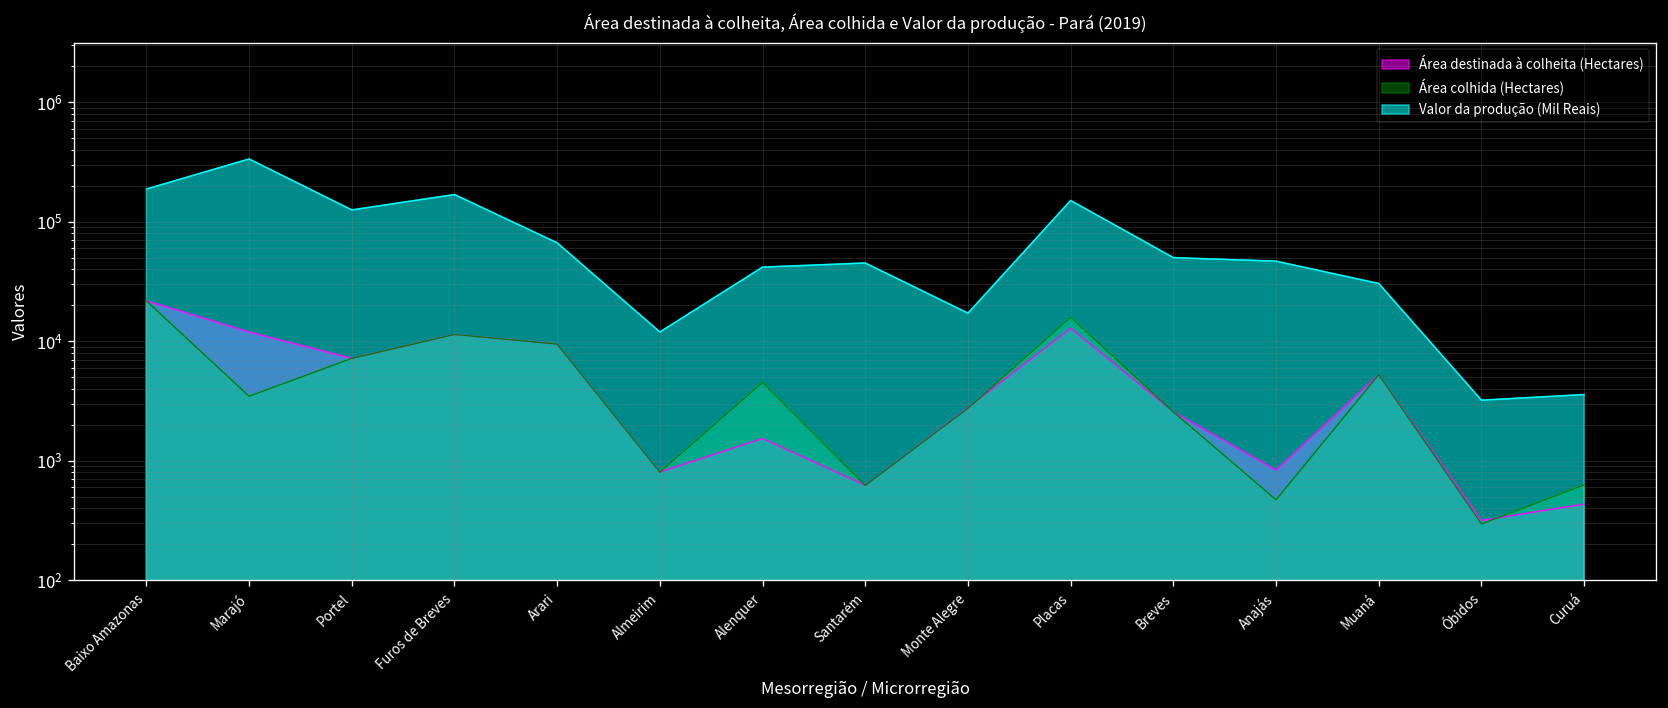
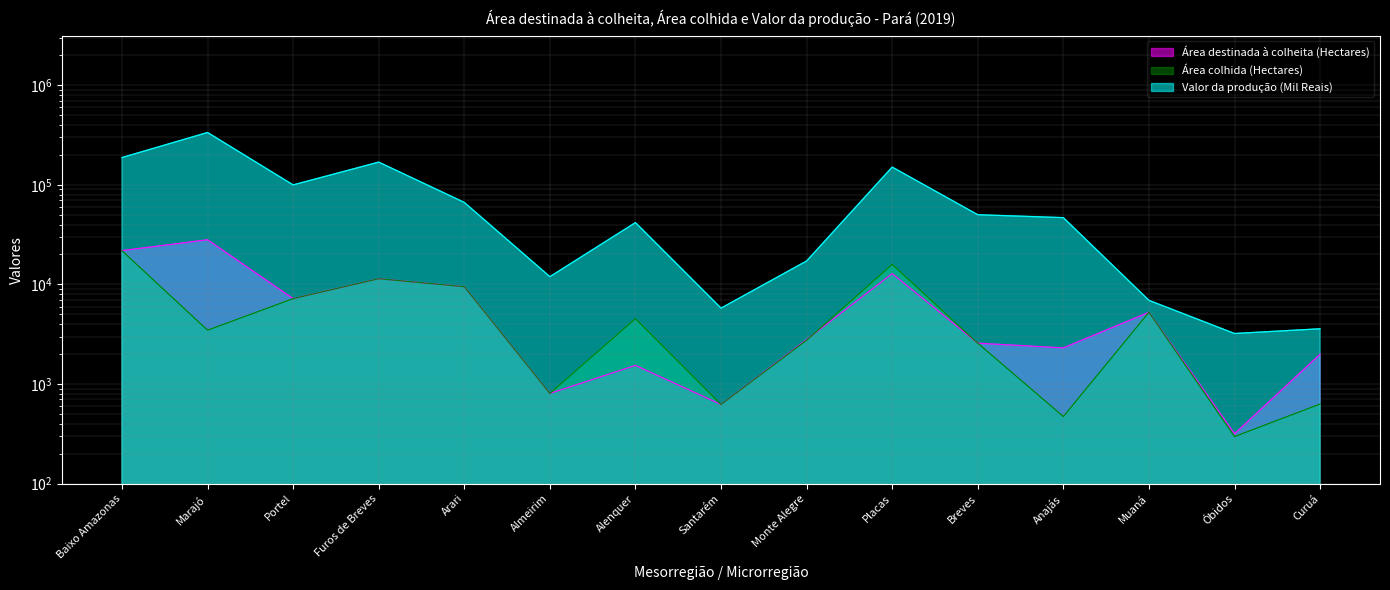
Área destinada à colheita (Hectares), Marajó: 12000 -> 28000
Valor da produção (Mil Reais), Portel: 130000 -> 100000
Valor da produção (Mil Reais), Santarém: 50000 -> 6000
Área destinada à colheita (Hectares), Anajás: 800 -> 2300
Valor da produção (Mil Reais), Muaná: 30000 -> 7000
Área destinada à colheita (Hectares), Curuá: 400 -> 2000
